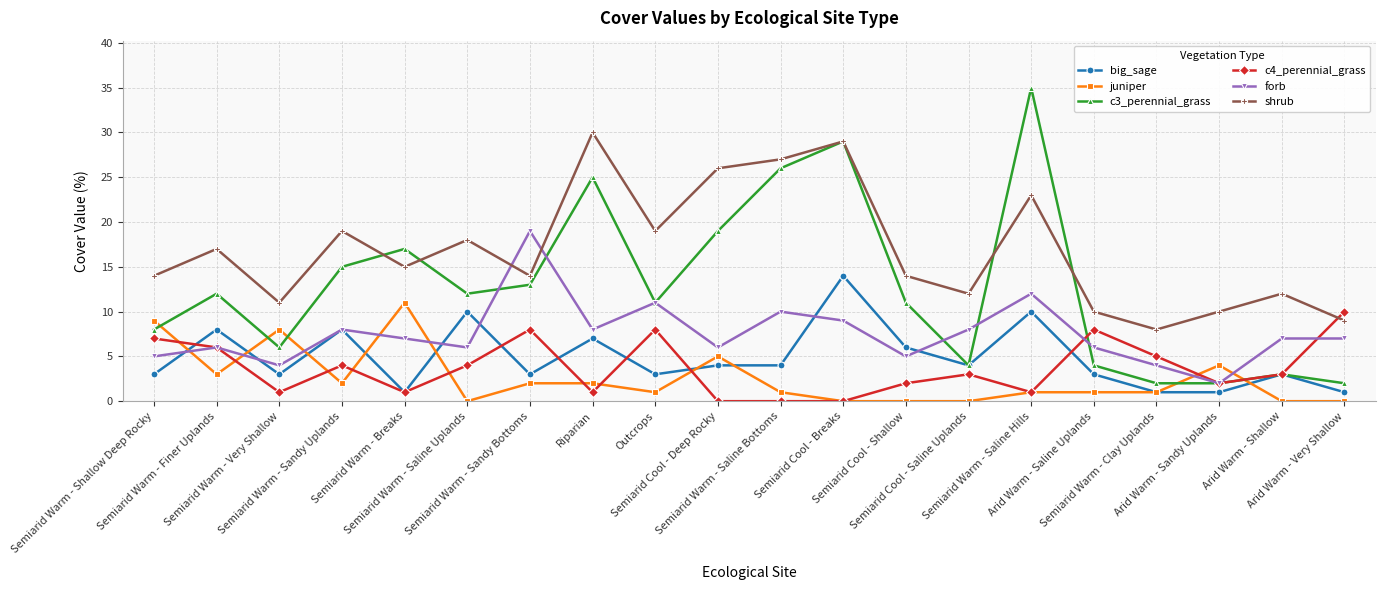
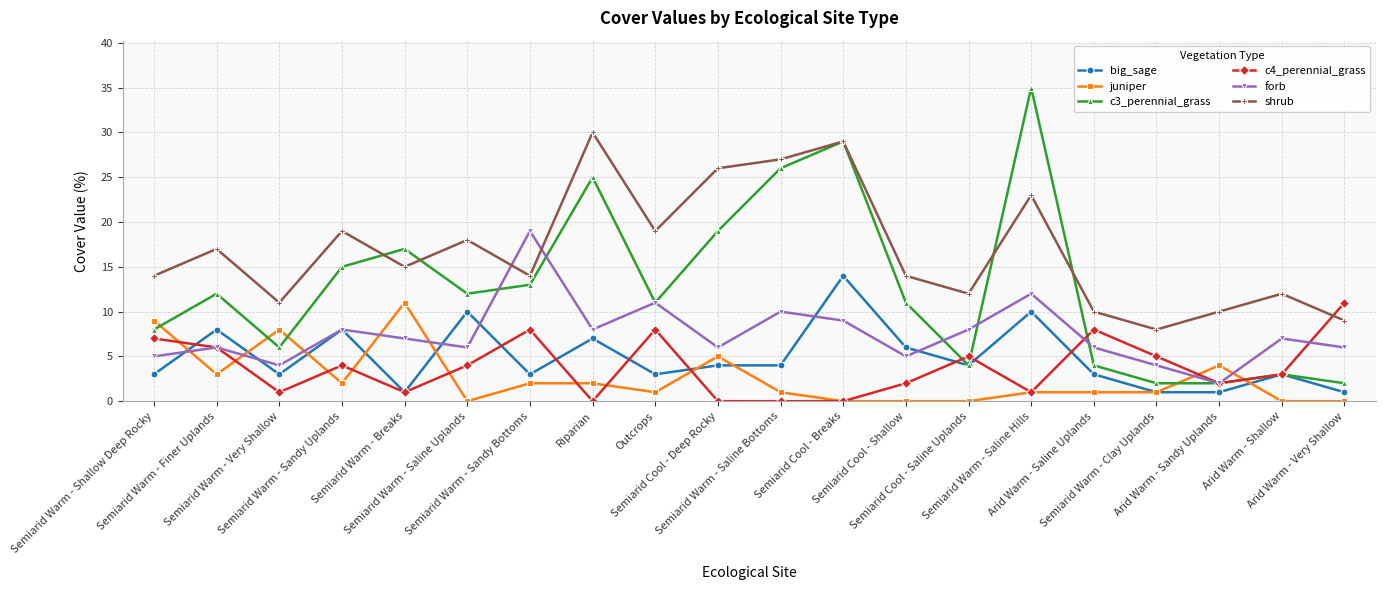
c4_perennial_grass, Riparian: 1 -> 0
c4_perennial_grass, Semiarid Cool - Saline Uplands: 3 -> 5
c4_perennial_grass, Arid Warm - Very Shallow: 10 -> 11
forb, Arid Warm - Very Shallow: 7 -> 6
